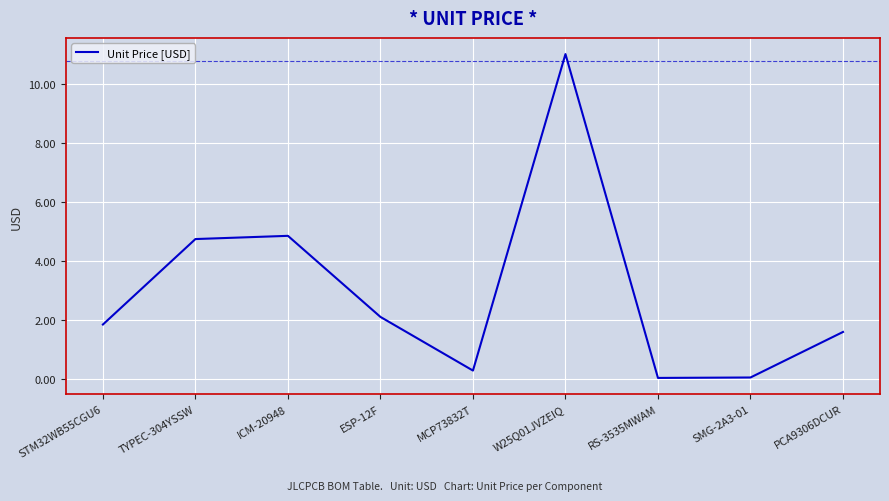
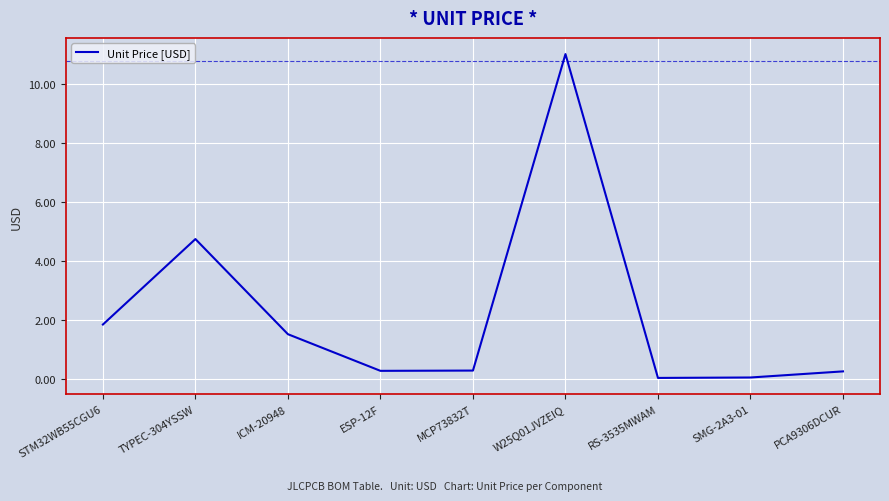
ICM-20948: 4.9 -> 1.5
ESP-12F: 2.1 -> 0.3
PCA9306DCUR: 1.6 -> 0.3
